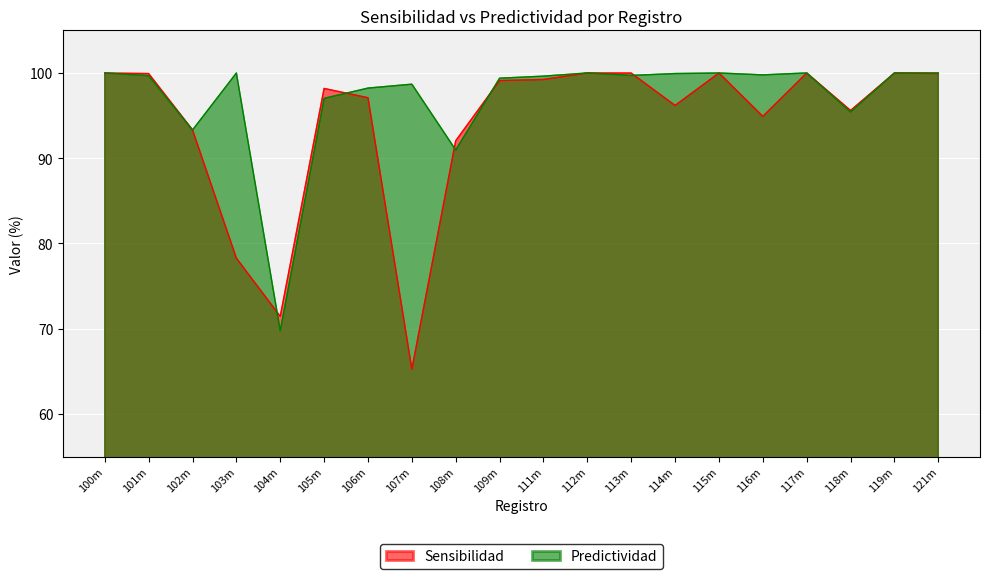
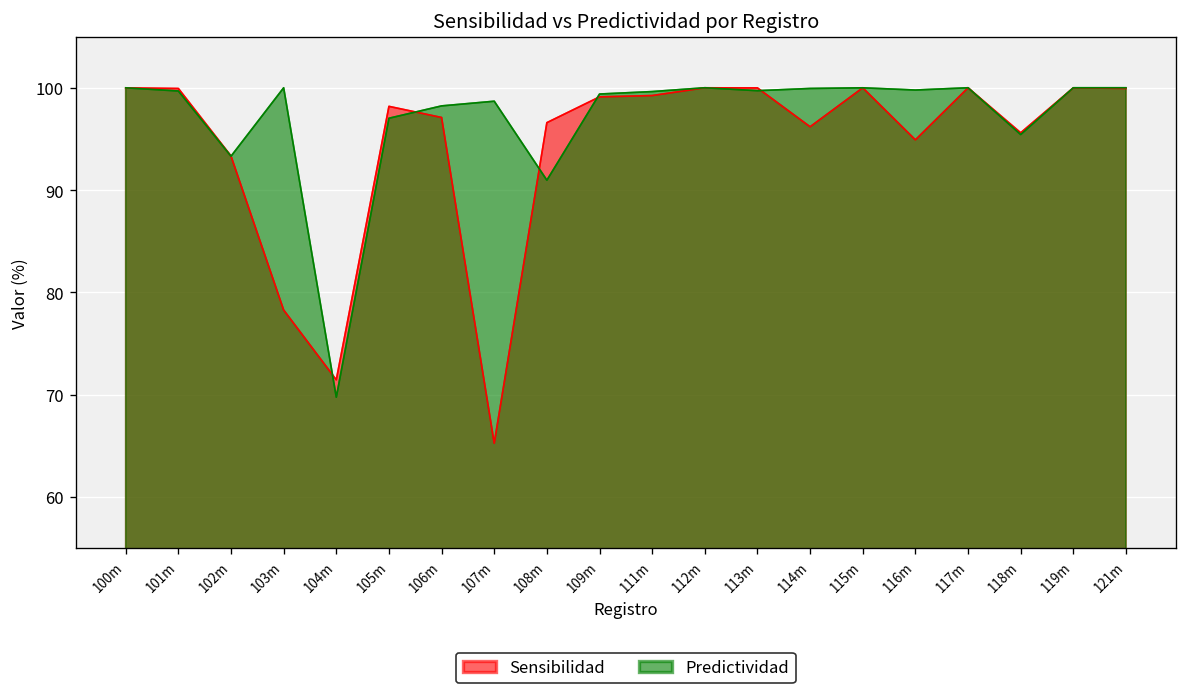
Sensibilidad, 108m: 92 -> 97
